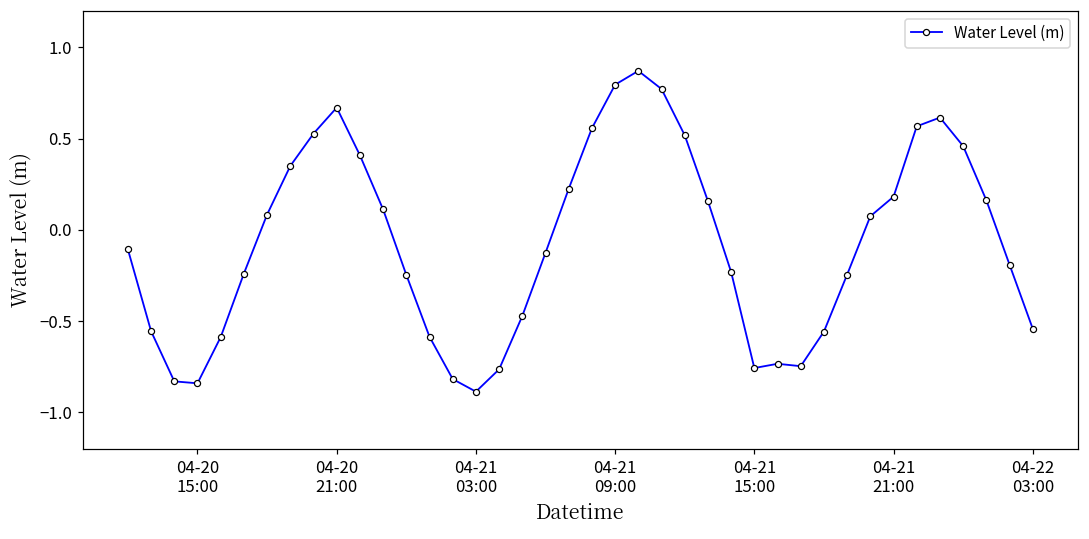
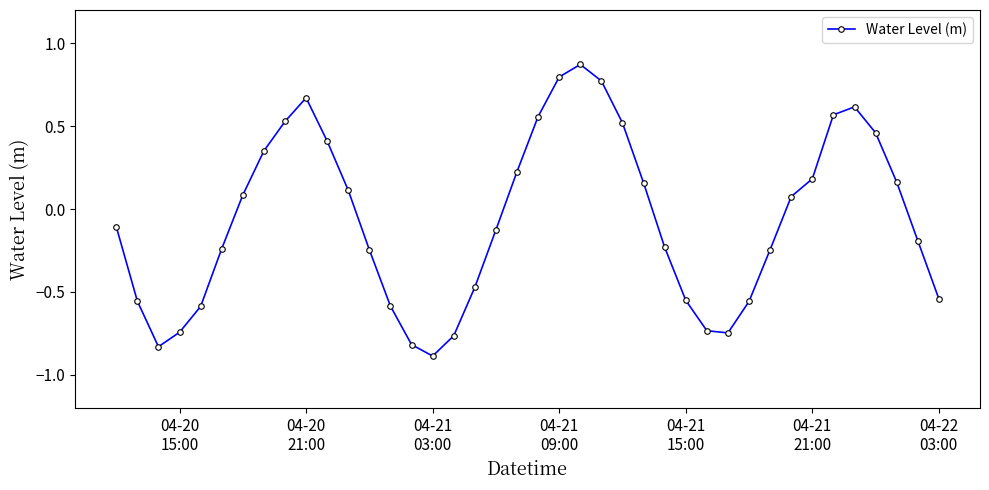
04-20 15:00: -0.84 -> -0.74
04-21 15:00: -0.76 -> -0.55
